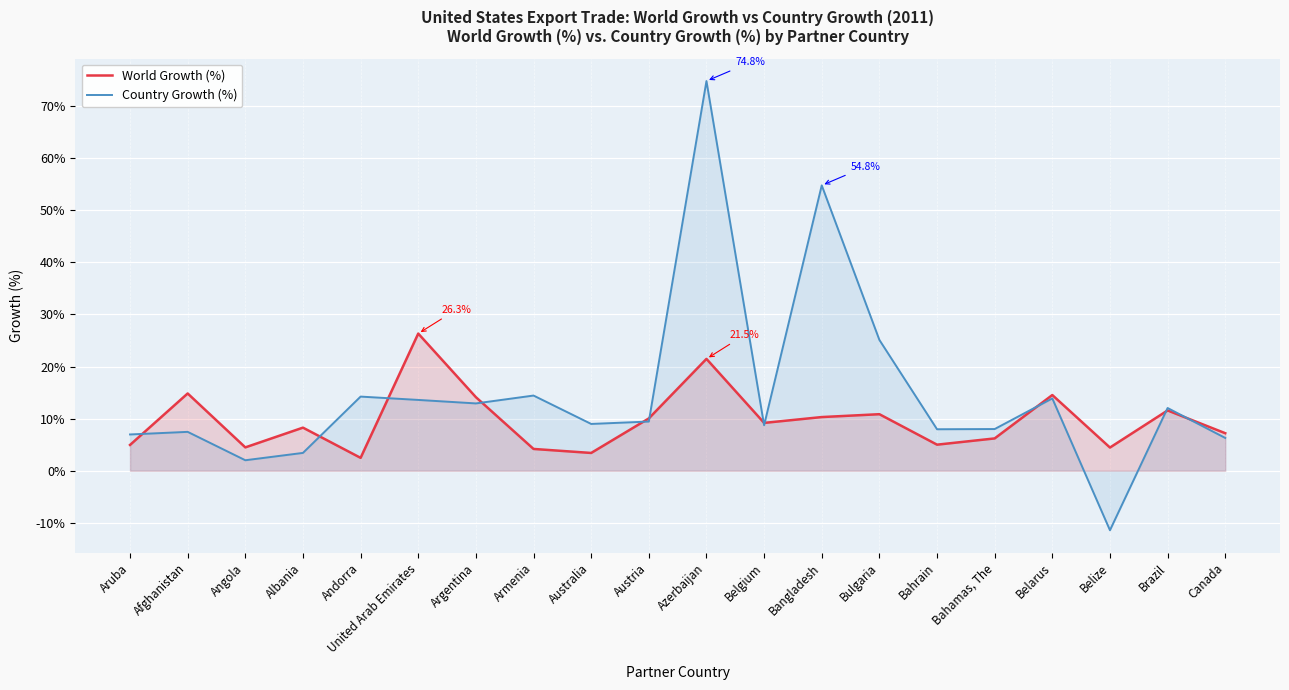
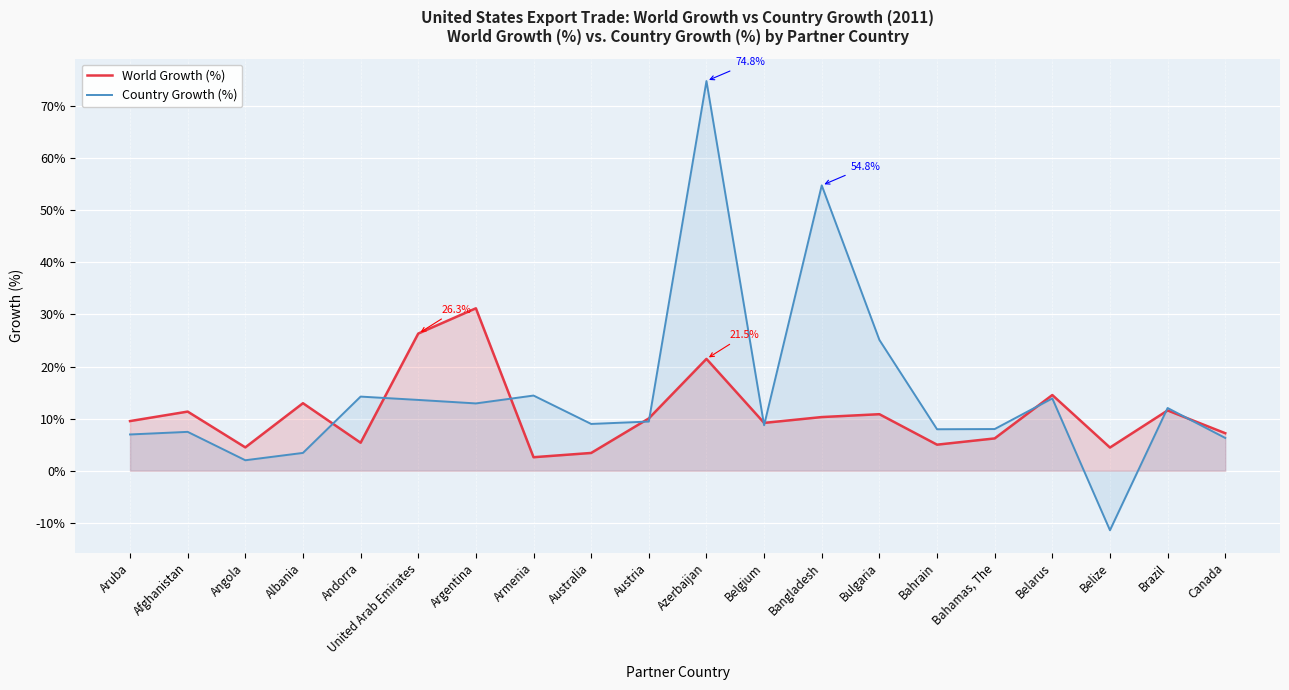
World Growth (%), Aruba: 5% -> 10%
World Growth (%), Afghanistan: 15% -> 11%
World Growth (%), Albania: 8% -> 13%
World Growth (%), Andorra: 2% -> 5%
World Growth (%), Argentina: 14% -> 31%
World Growth (%), Armenia: 4% -> 3%
